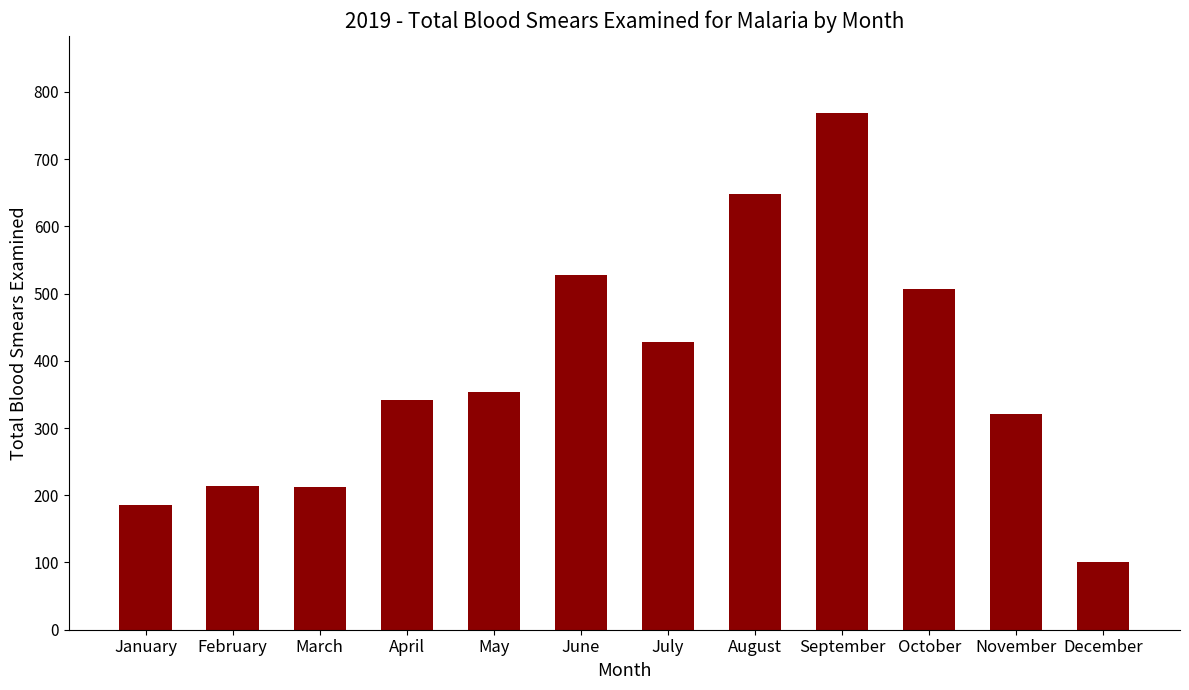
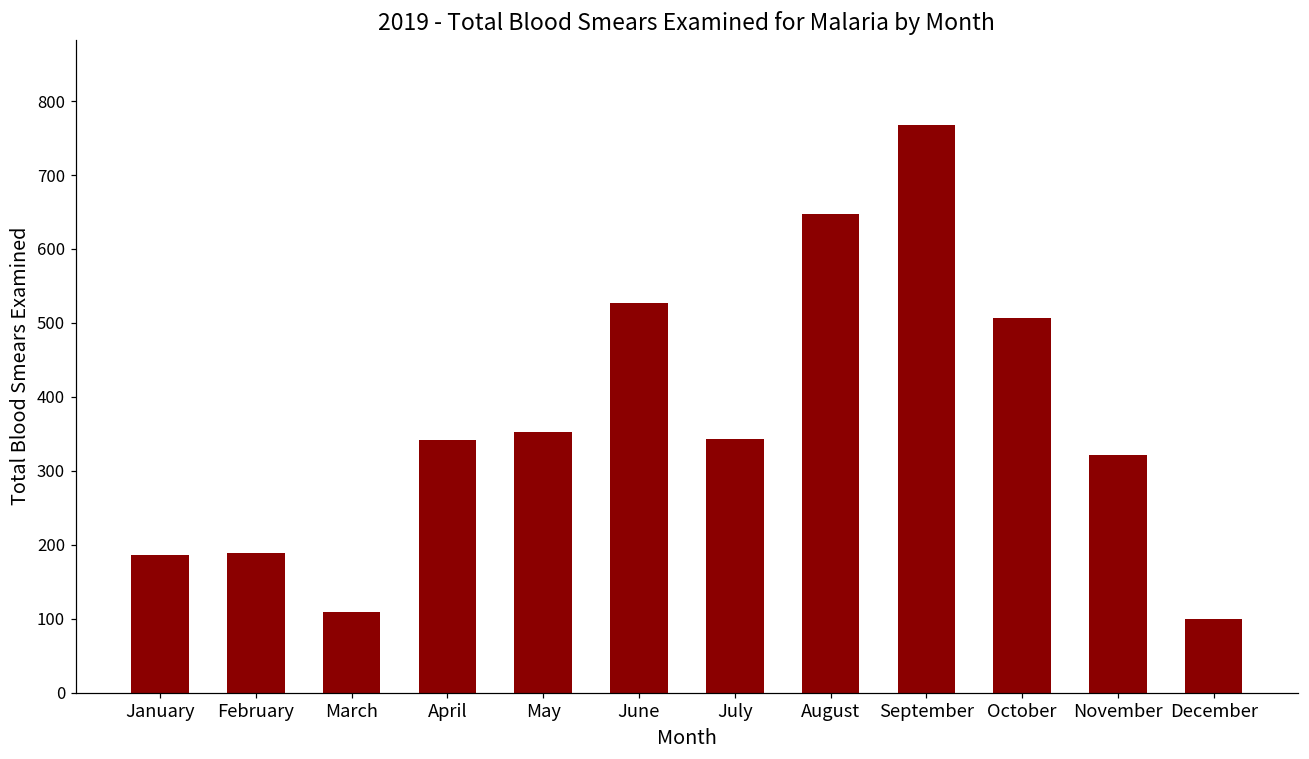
February: 210 -> 190
March: 210 -> 110
July: 430 -> 340
